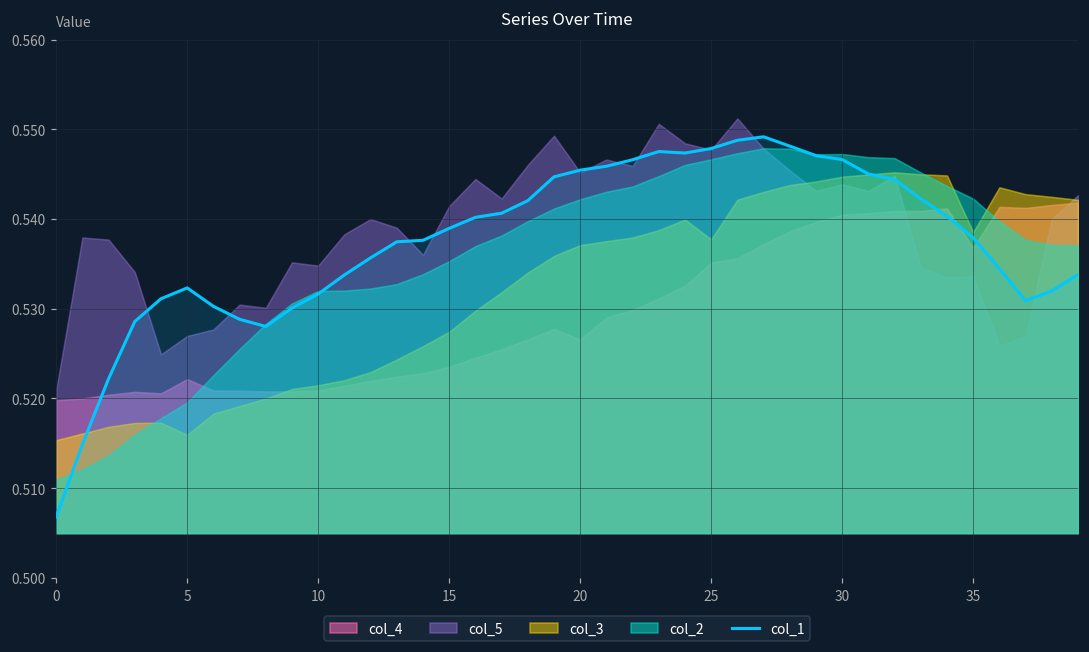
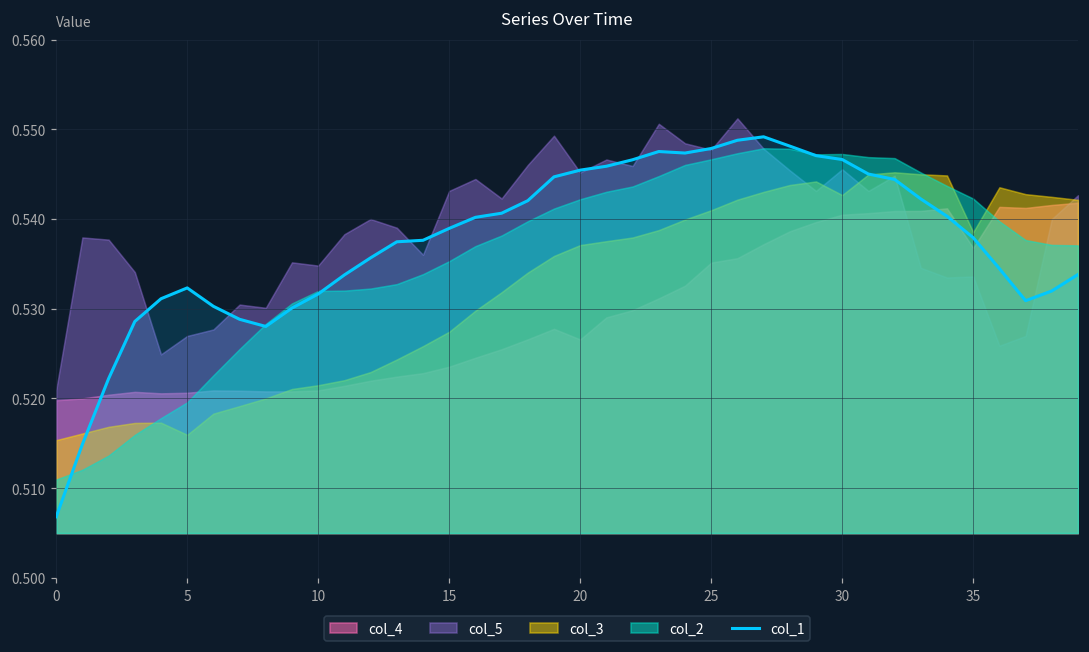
col_4, 5: 0.522 -> 0.521
col_5, 15: 0.541 -> 0.543
col_3, 25: 0.538 -> 0.541
col_5, 30: 0.544 -> 0.546
col_3, 30: 0.545 -> 0.543
